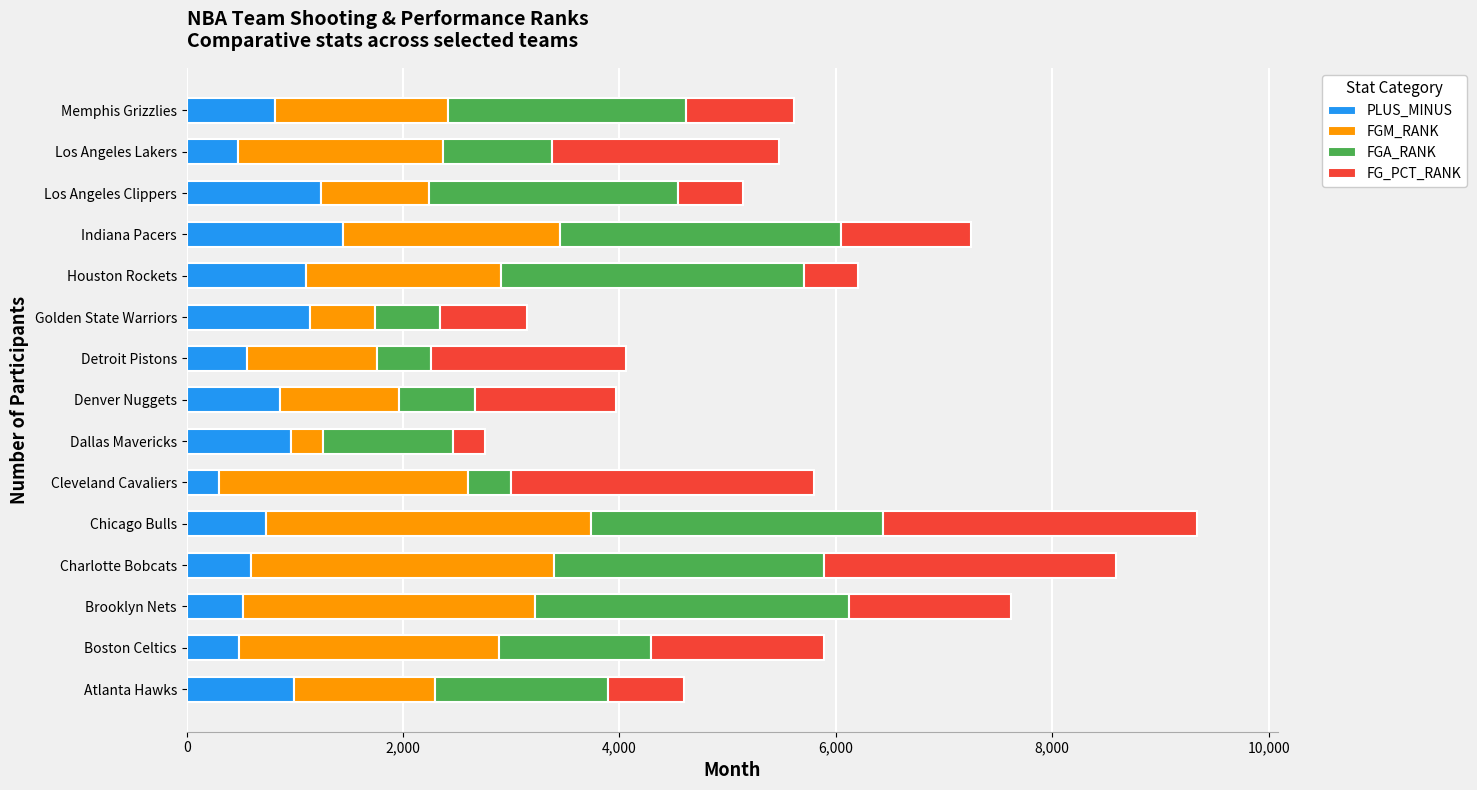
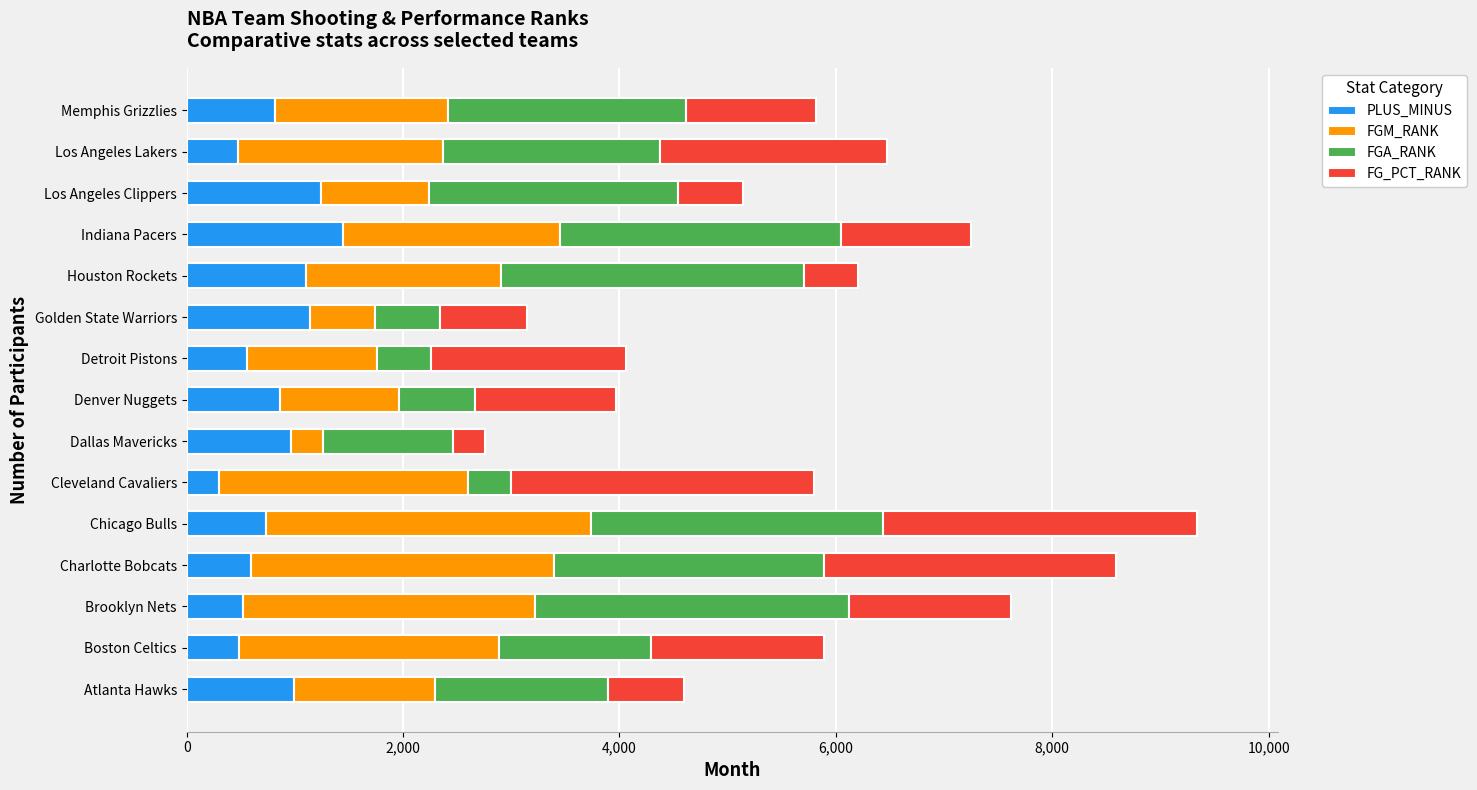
FG_PCT_RANK, Memphis Grizzlies: 1,000 -> 1,200
FGA_RANK, Los Angeles Lakers: 1,000 -> 2,000
